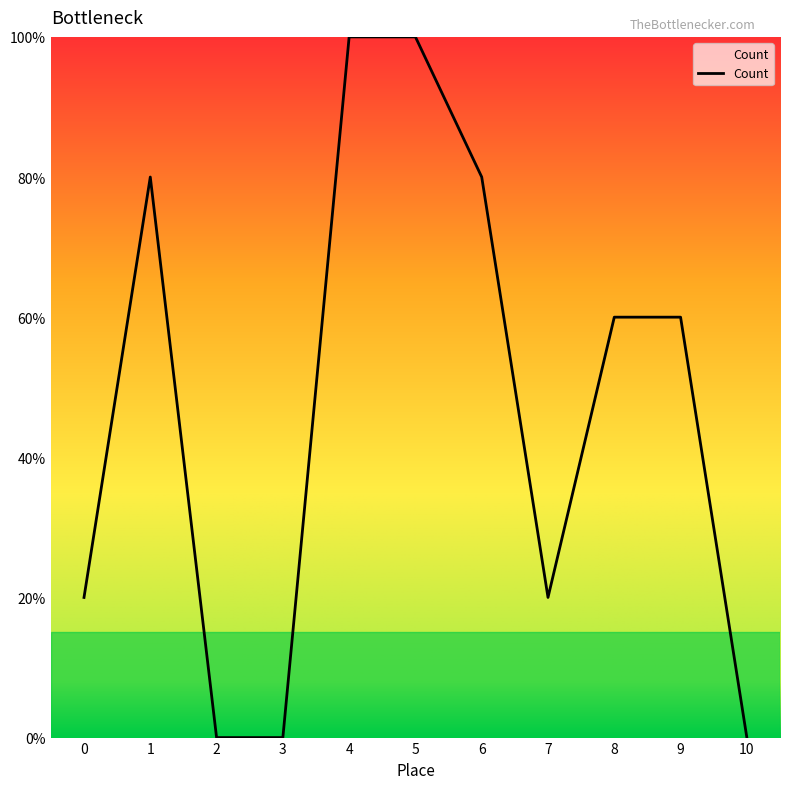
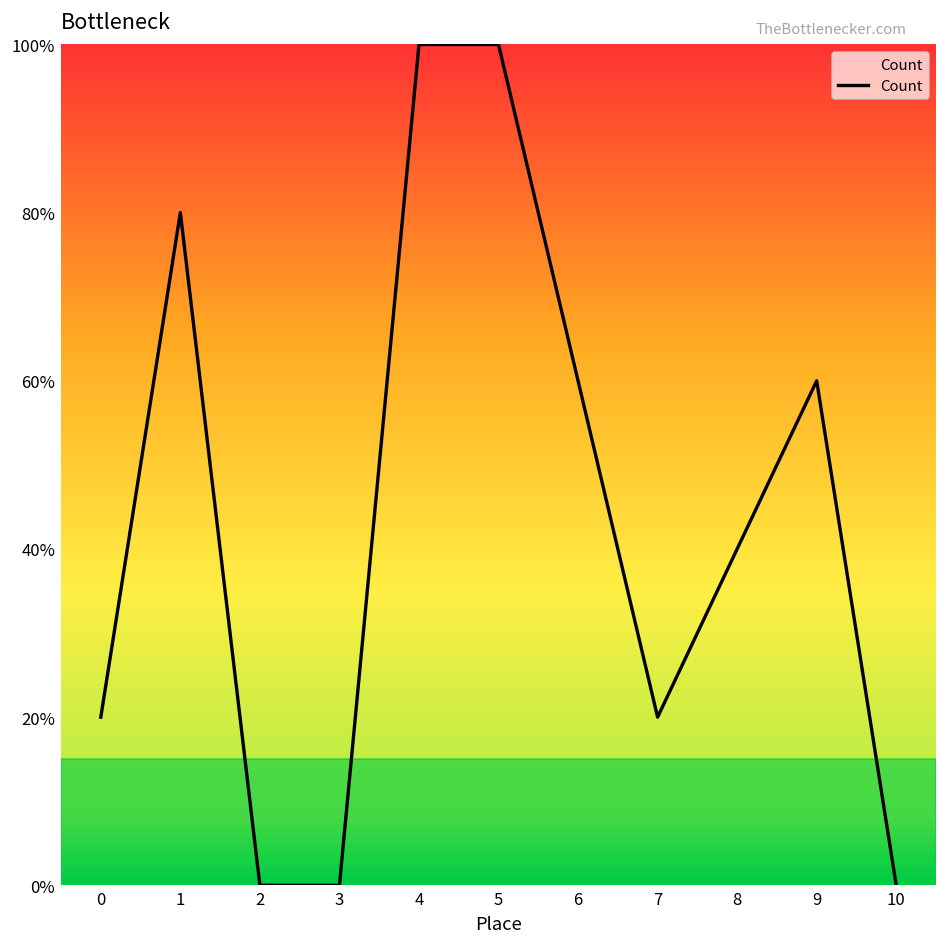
6: 80% -> 60%
8: 60% -> 40%
